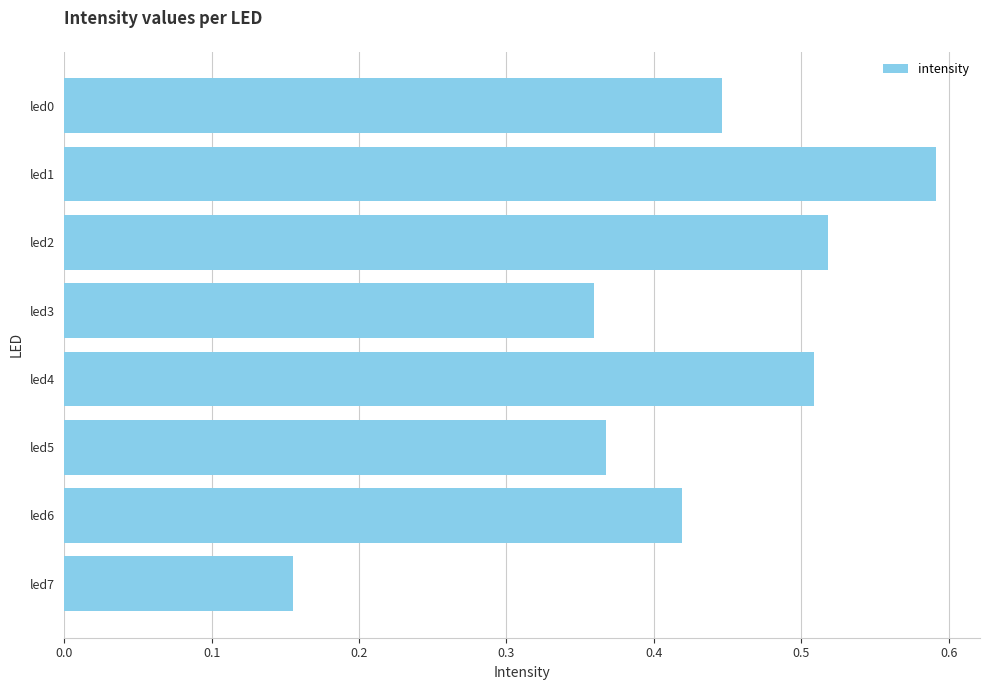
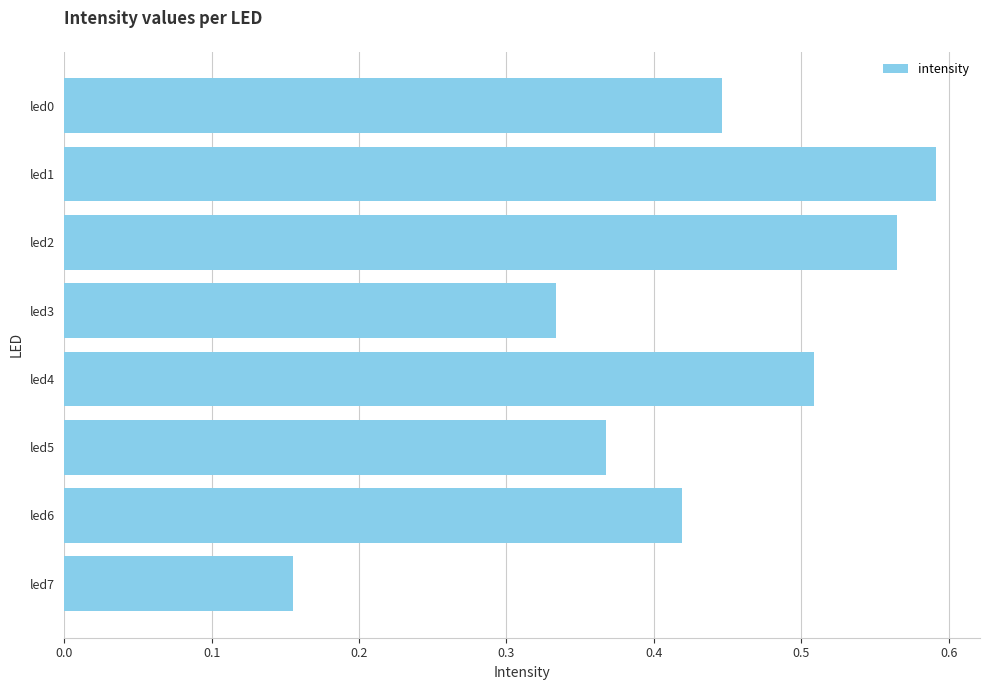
led2: 0.518 -> 0.565
led3: 0.359 -> 0.334
